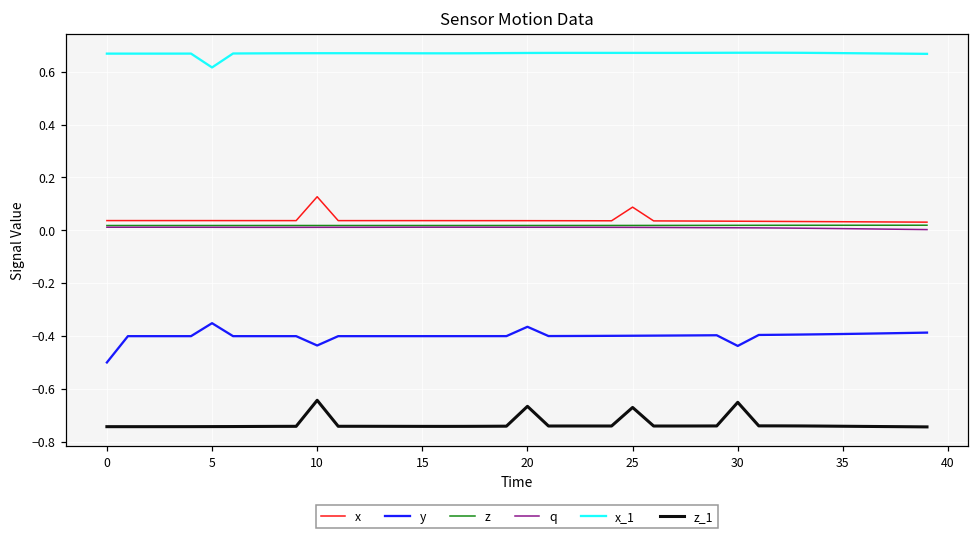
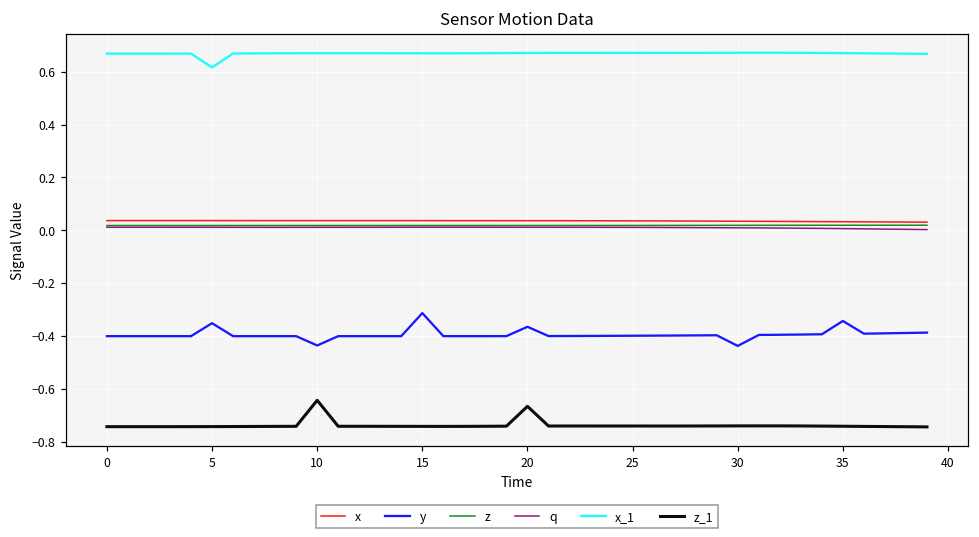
y, 0: -0.50 -> -0.40
x, 10: 0.13 -> 0.04
y, 15: -0.40 -> -0.31
x, 25: 0.09 -> 0.04
z_1, 25: -0.67 -> -0.74
z_1, 30: -0.65 -> -0.74
y, 35: -0.39 -> -0.34
